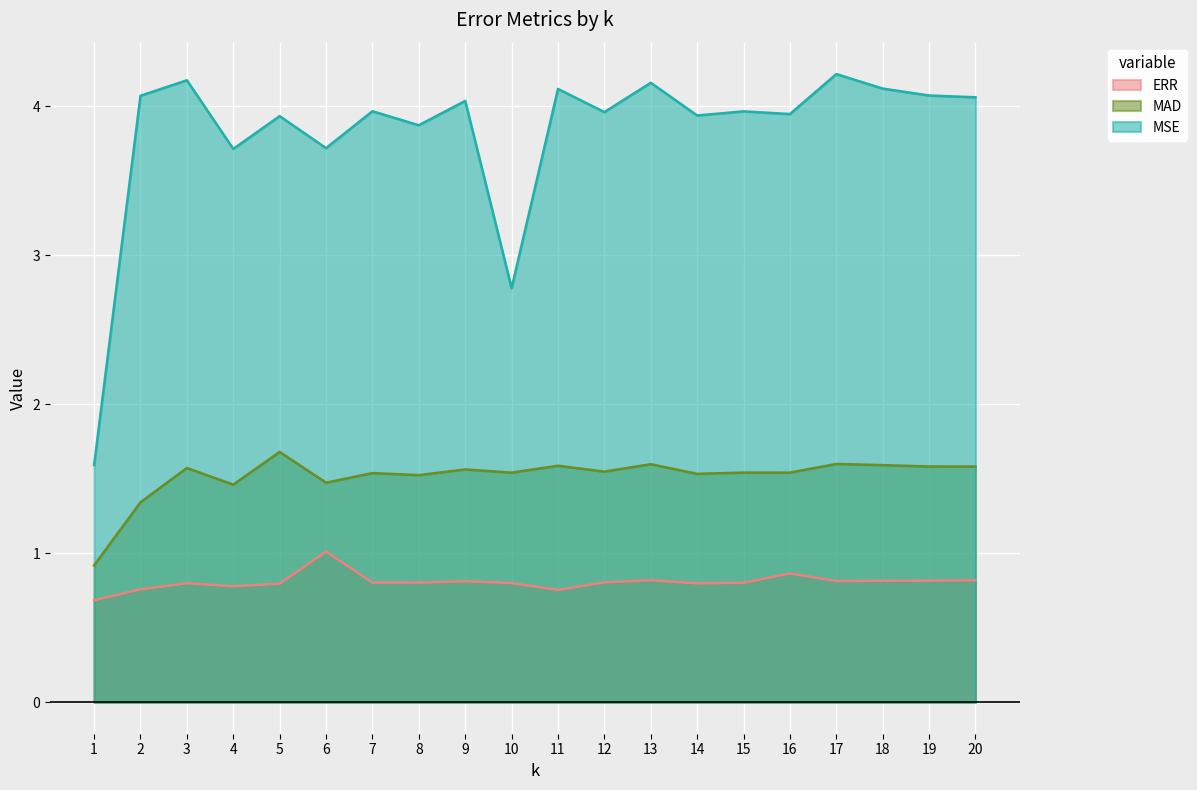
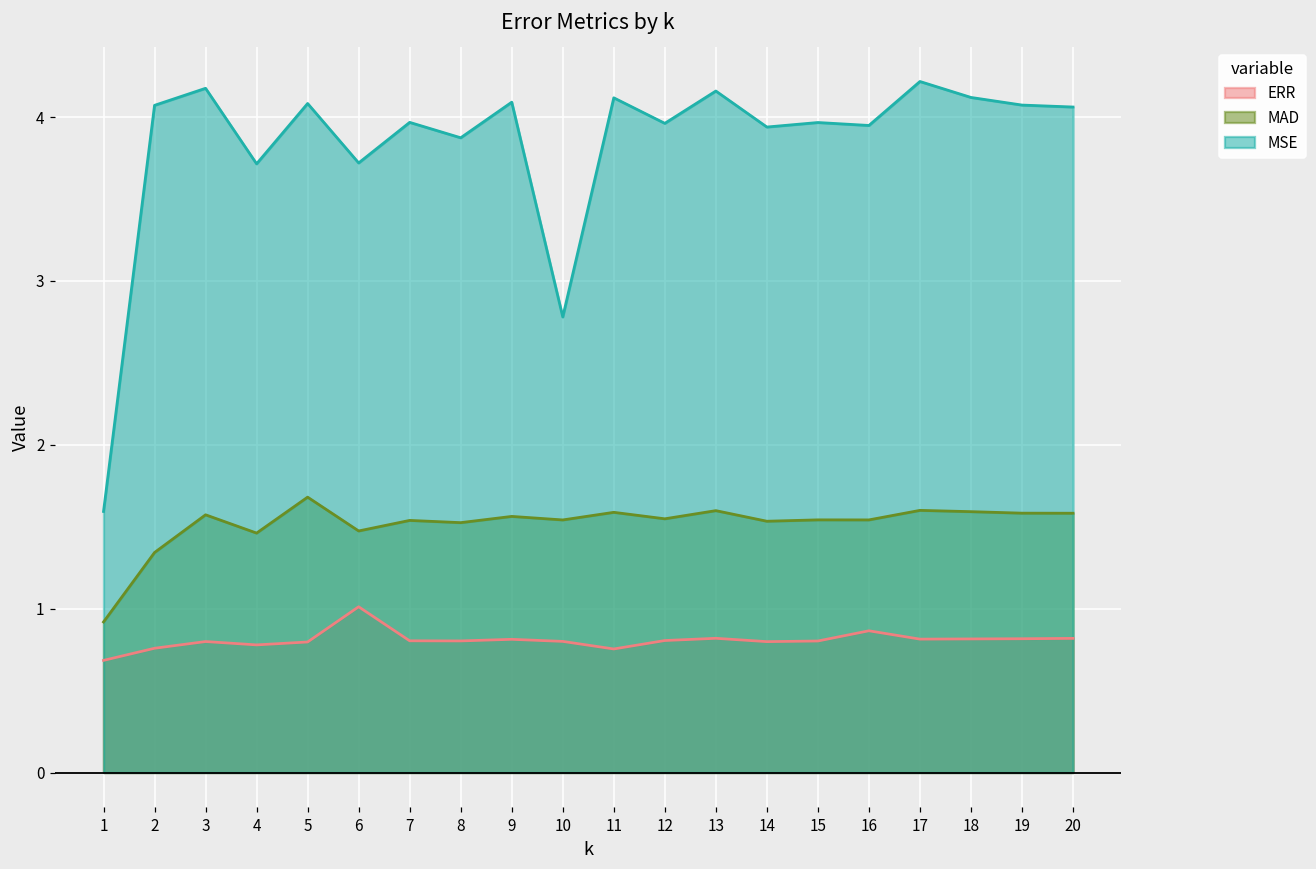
MSE, 5: 3.94 -> 4.08
MSE, 9: 4.04 -> 4.09
